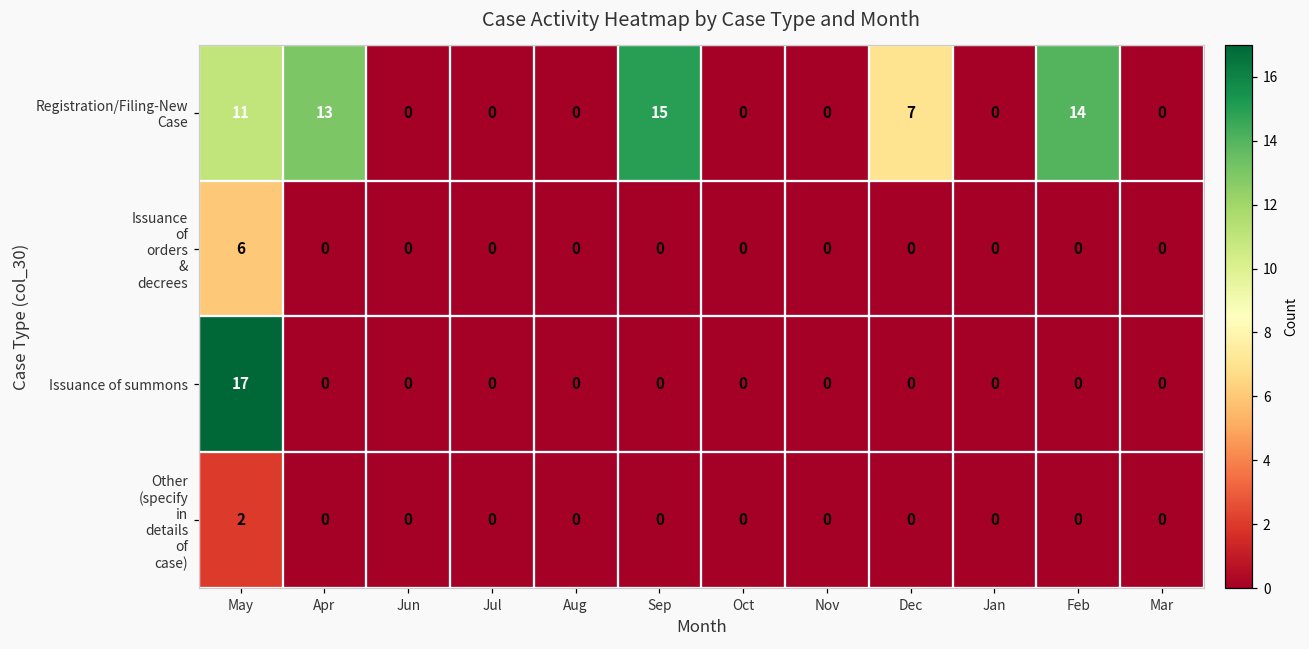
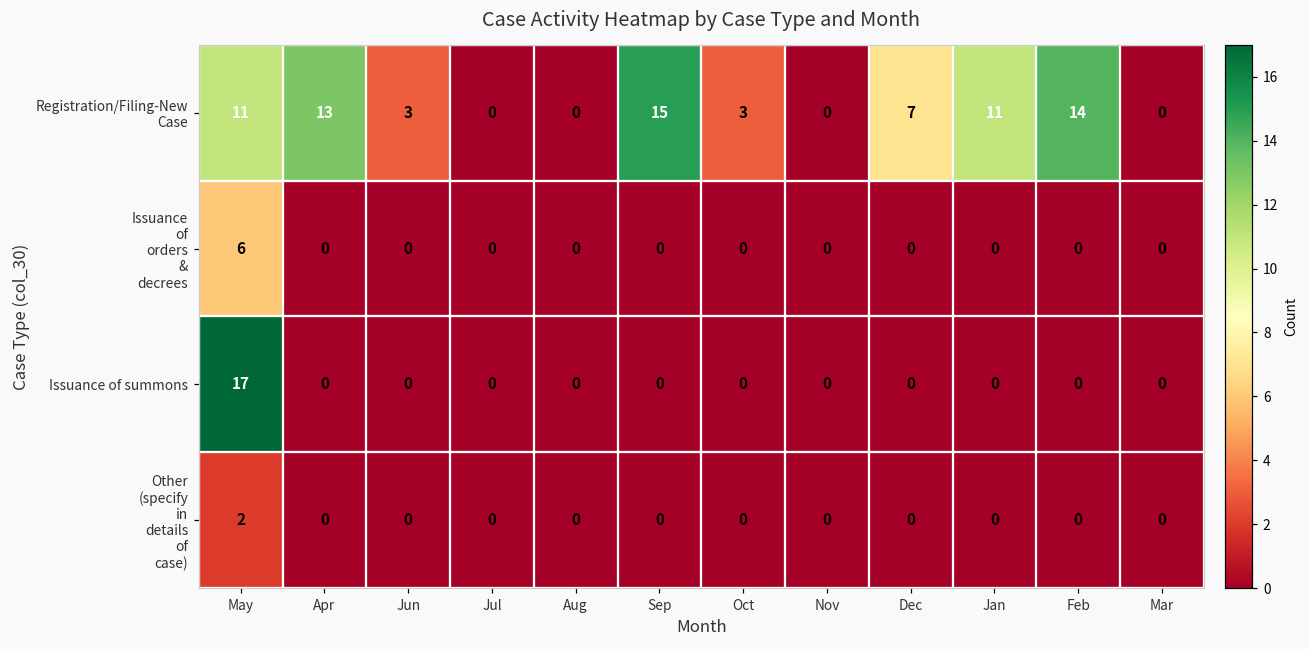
Registration/Filing-New Case, Jun: 0 -> 3
Registration/Filing-New Case, Oct: 0 -> 3
Registration/Filing-New Case, Jan: 0 -> 11
